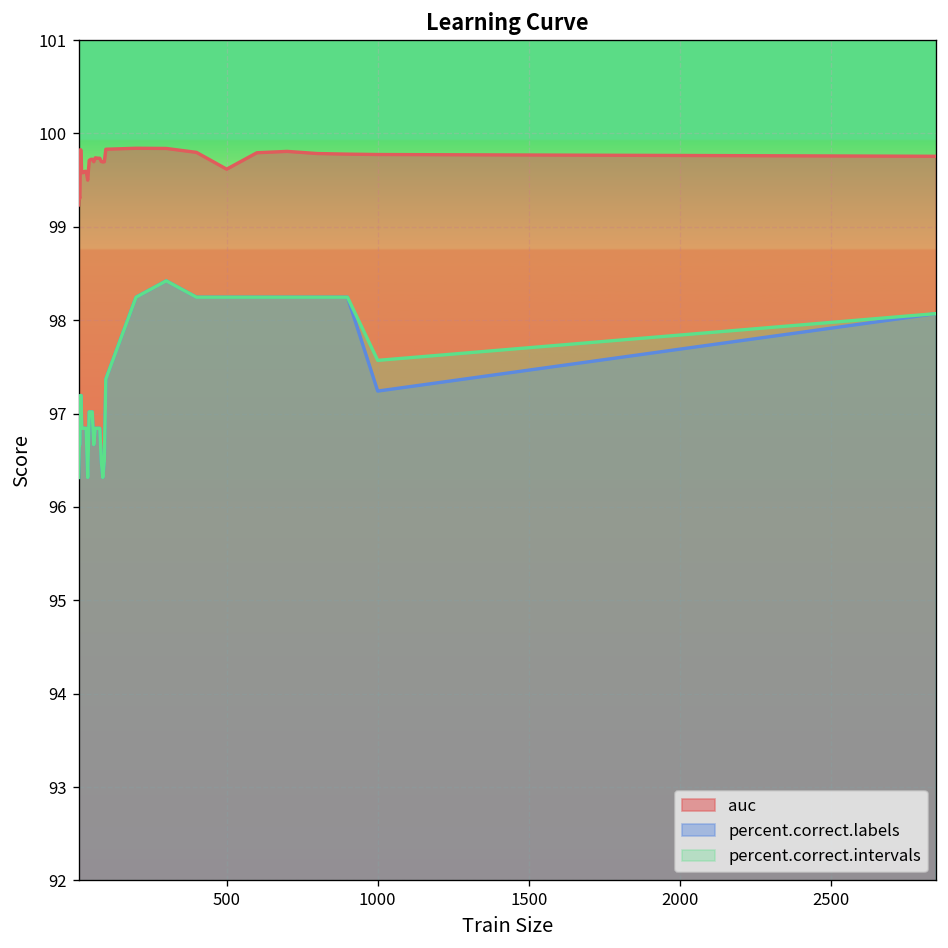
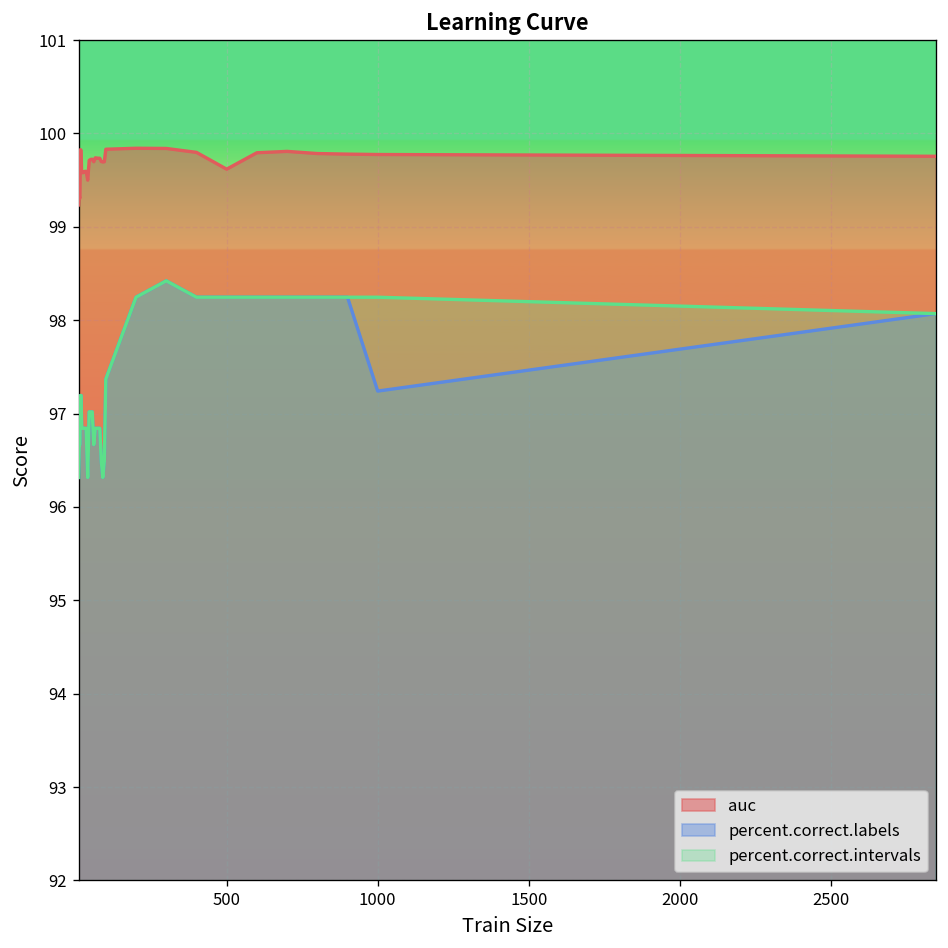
percent.correct.intervals, 1000: 97.6 -> 98.2
